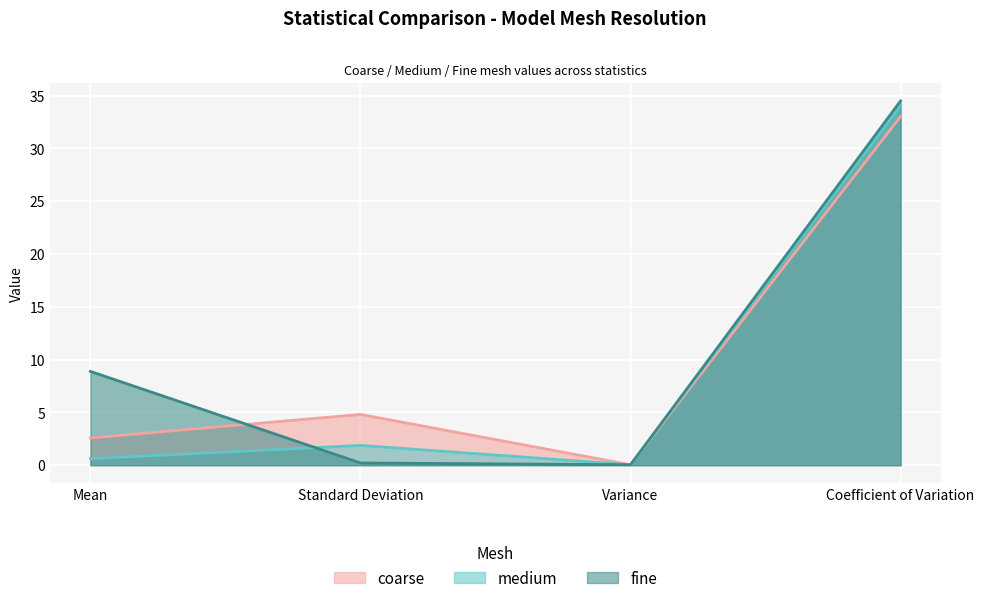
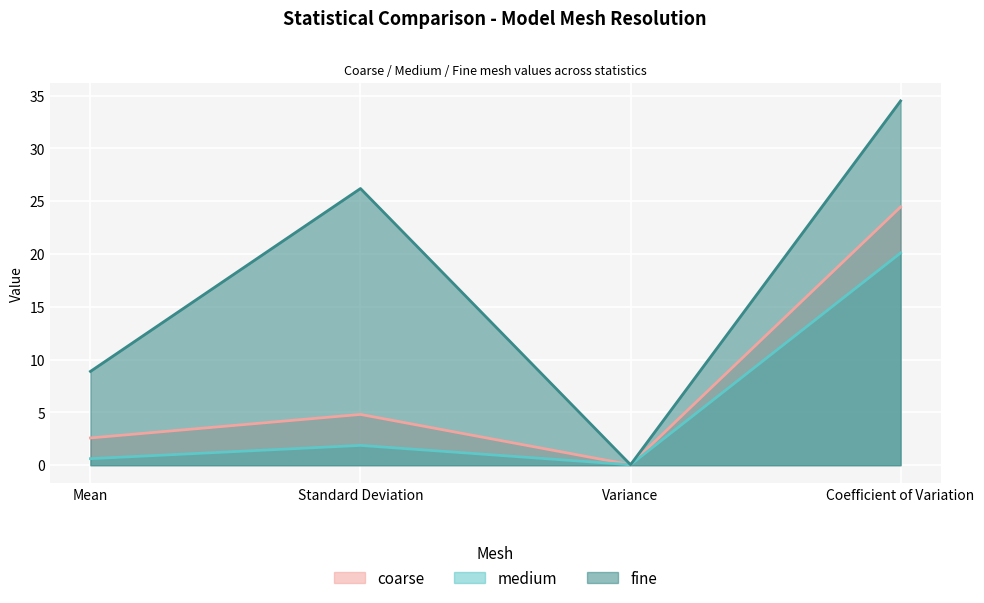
fine, Standard Deviation: 0.2 -> 26.2
coarse, Coefficient of Variation: 33.0 -> 24.5
medium, Coefficient of Variation: 34.1 -> 20.1
